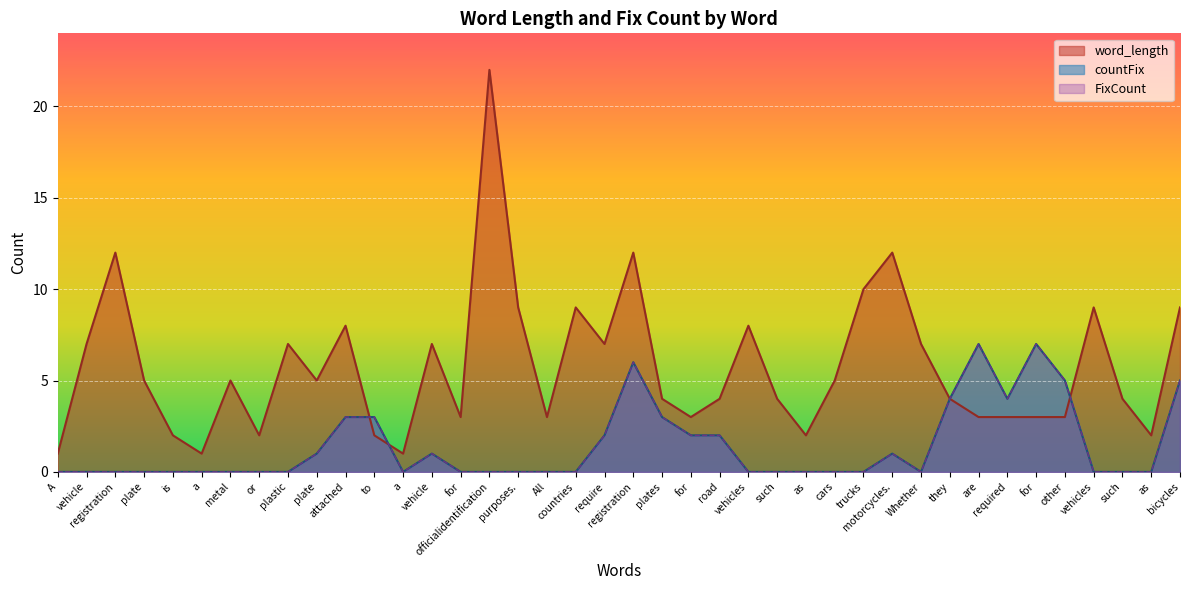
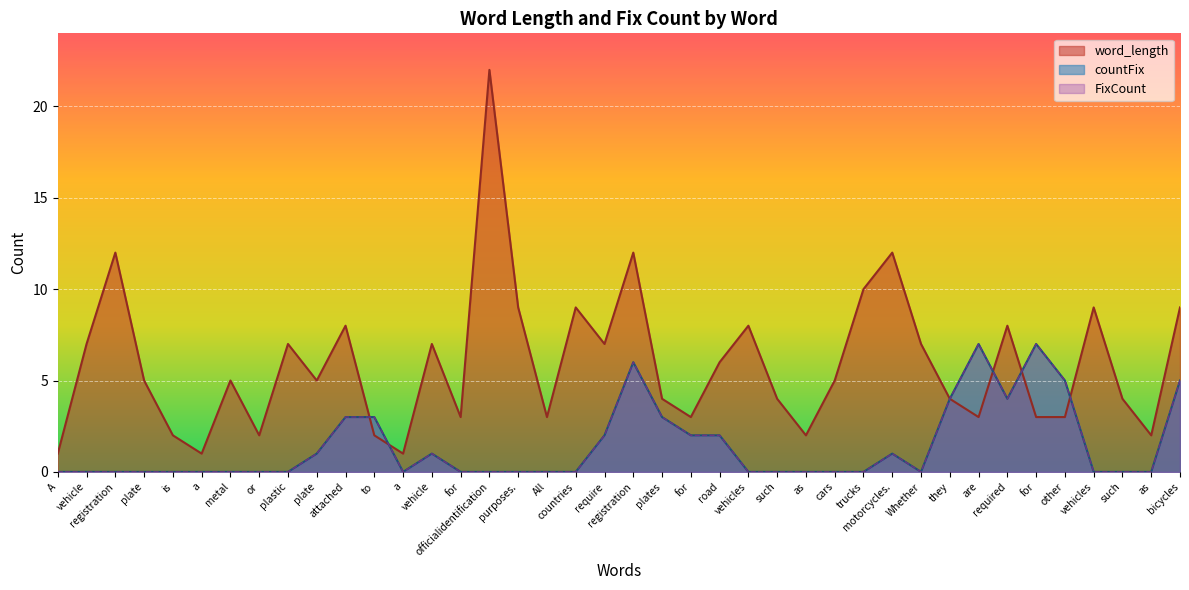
word_length, road: 4 -> 6
word_length, required: 3 -> 8
